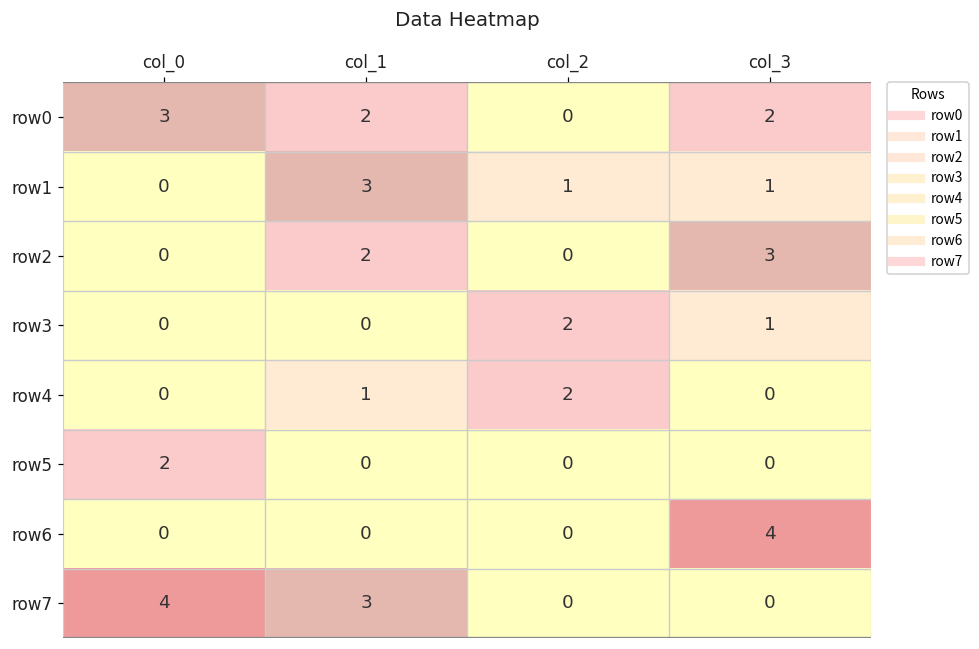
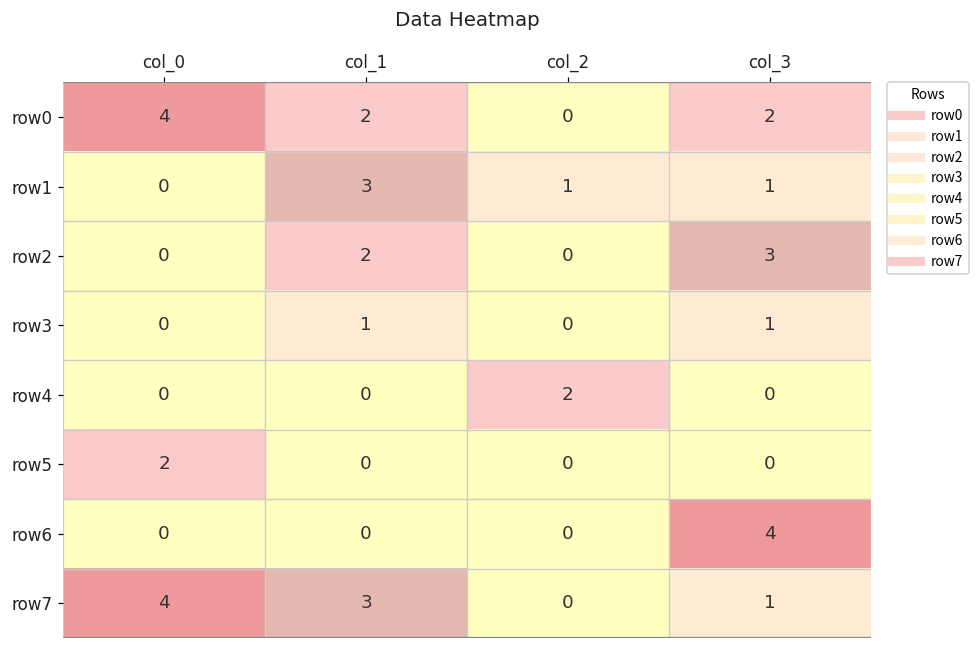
row0, col_0: 3 -> 4
row3, col_1: 0 -> 1
row3, col_2: 2 -> 0
row4, col_1: 1 -> 0
row7, col_3: 0 -> 1
